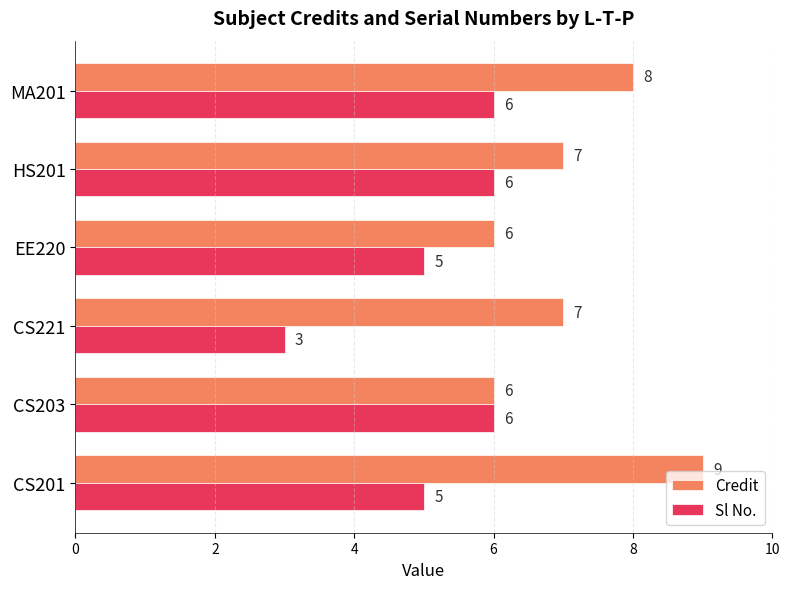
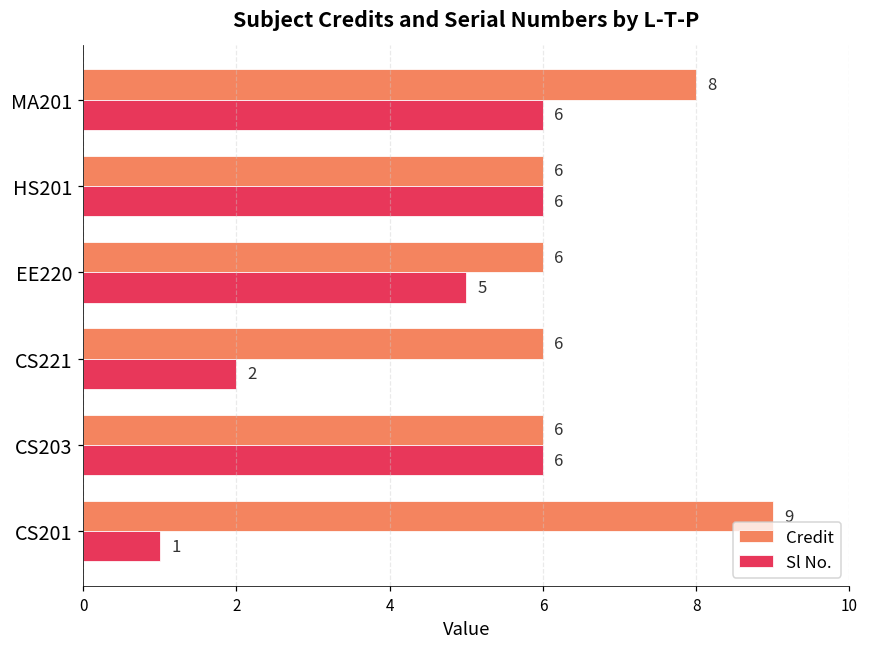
Credit, HS201: 7 -> 6
Credit, CS221: 7 -> 6
Sl No., CS221: 3 -> 2
Sl No., CS201: 5 -> 1
